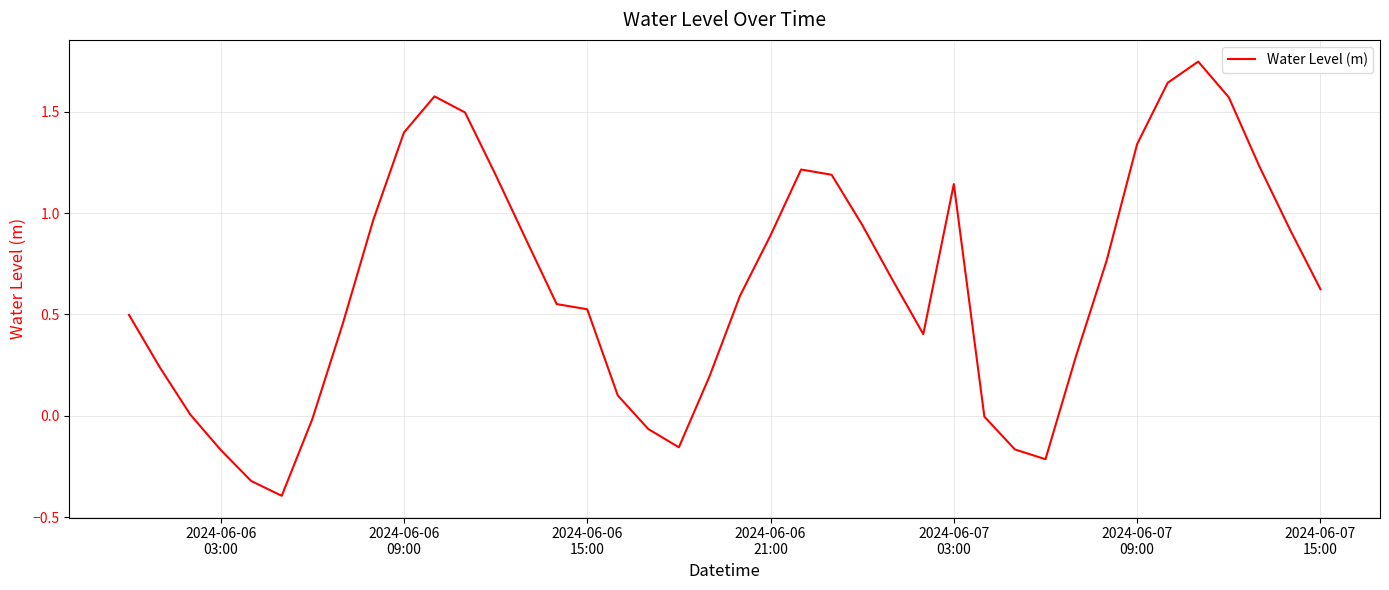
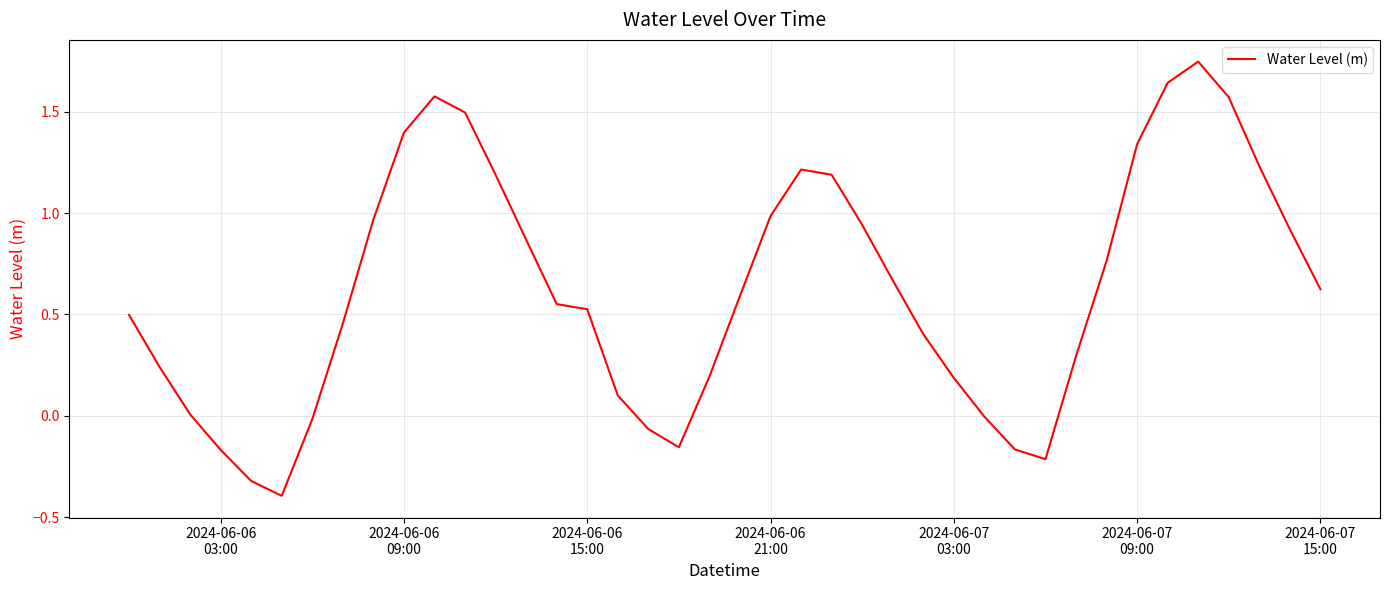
2024-06-06 21:00: 0.89 -> 0.98
2024-06-07 03:00: 1.14 -> 0.19
